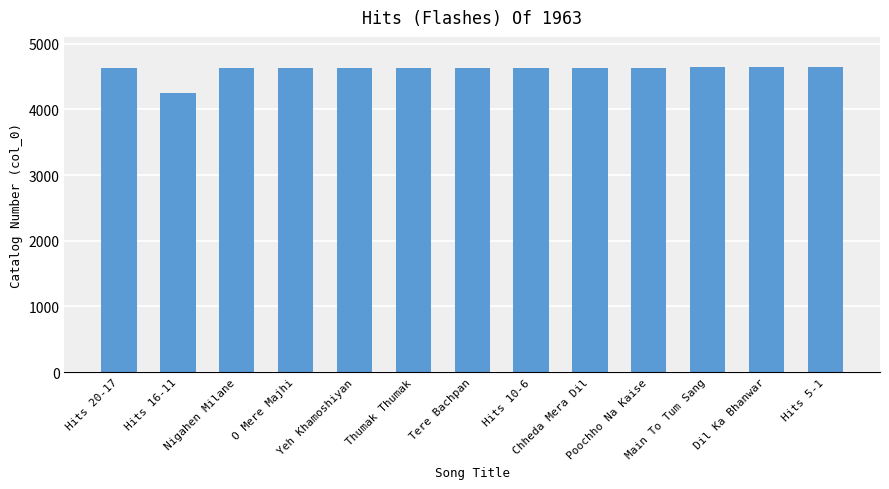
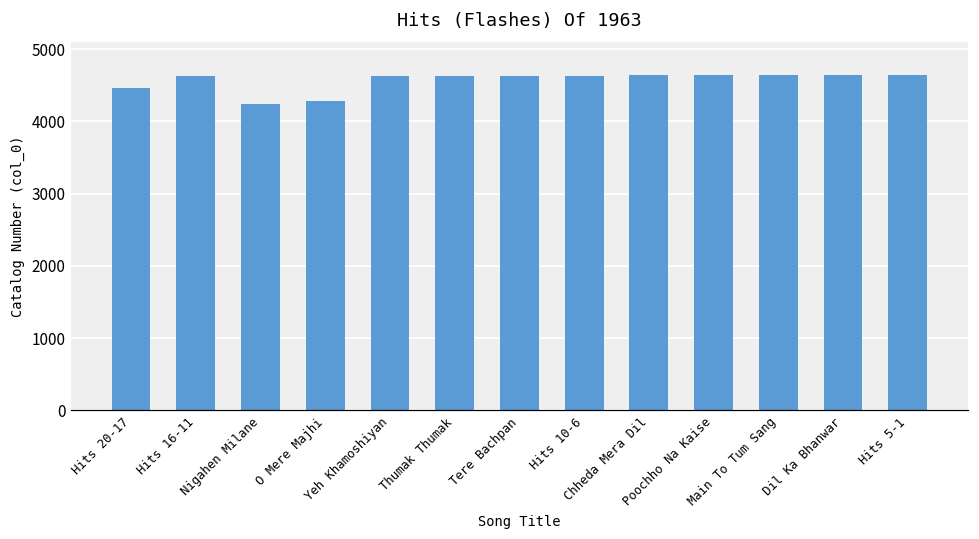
Hits 20-17: 4600 -> 4500
Hits 16-11: 4300 -> 4600
Nigahen Milane: 4600 -> 4200
O Mere Majhi: 4600 -> 4300
